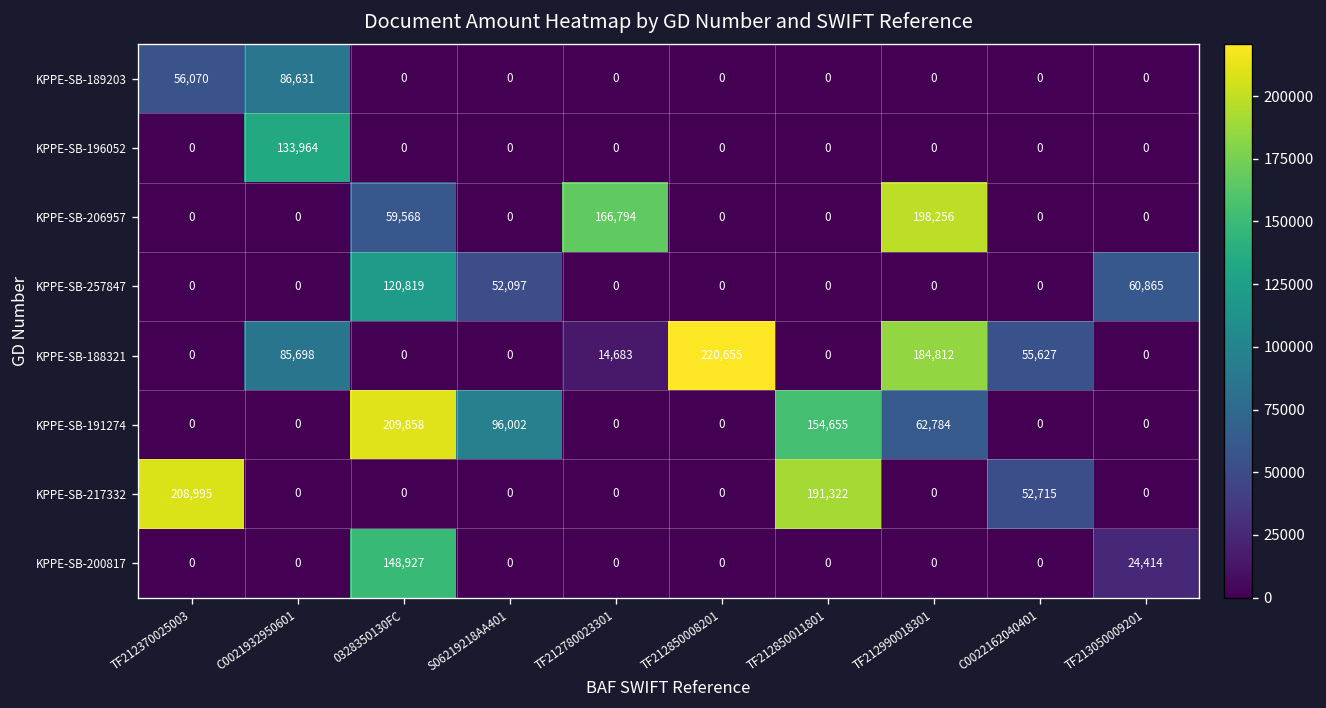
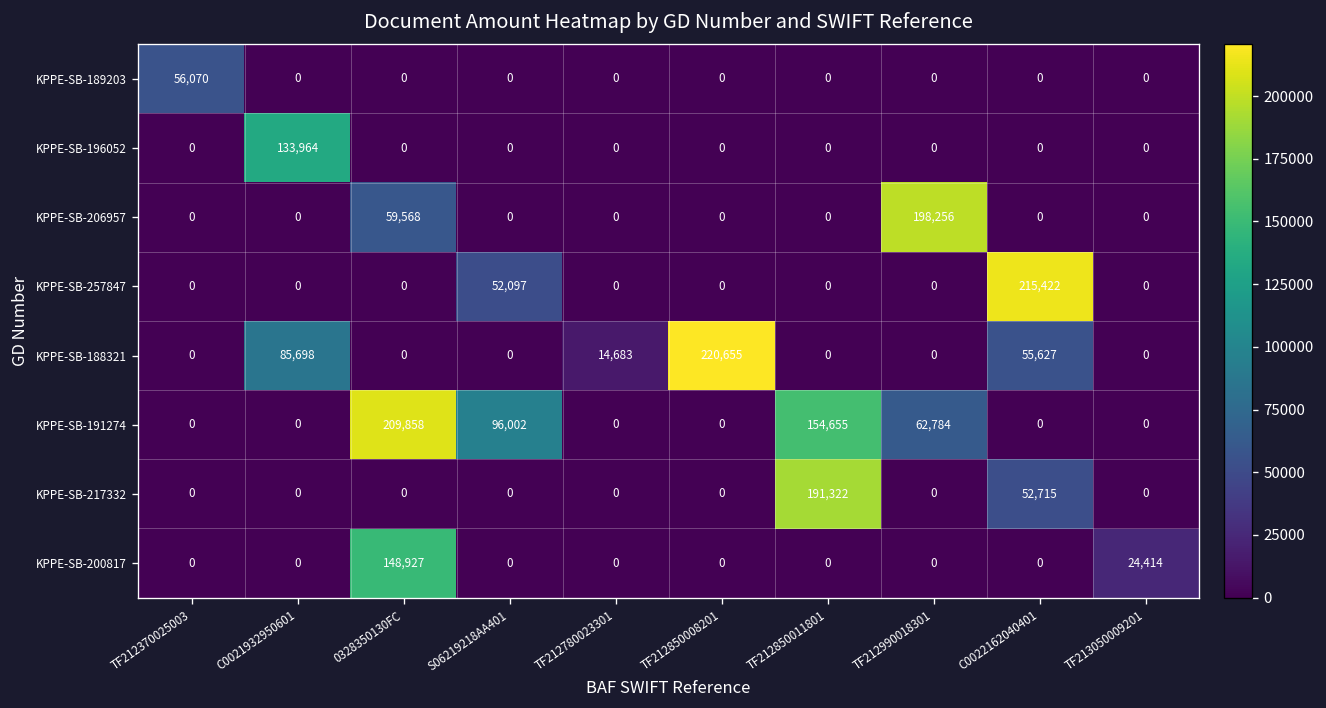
KPPE-SB-189203, C0021932950601: 86,631 -> 0
KPPE-SB-206957, TF212780023301: 166,794 -> 0
KPPE-SB-257847, 0328350130FC: 120,819 -> 0
KPPE-SB-257847, C0022162040401: 0 -> 215,422
KPPE-SB-257847, TF213050009201: 60,865 -> 0
KPPE-SB-188321, TF212990018301: 184,812 -> 0
KPPE-SB-217332, TF212370025003: 208,995 -> 0
